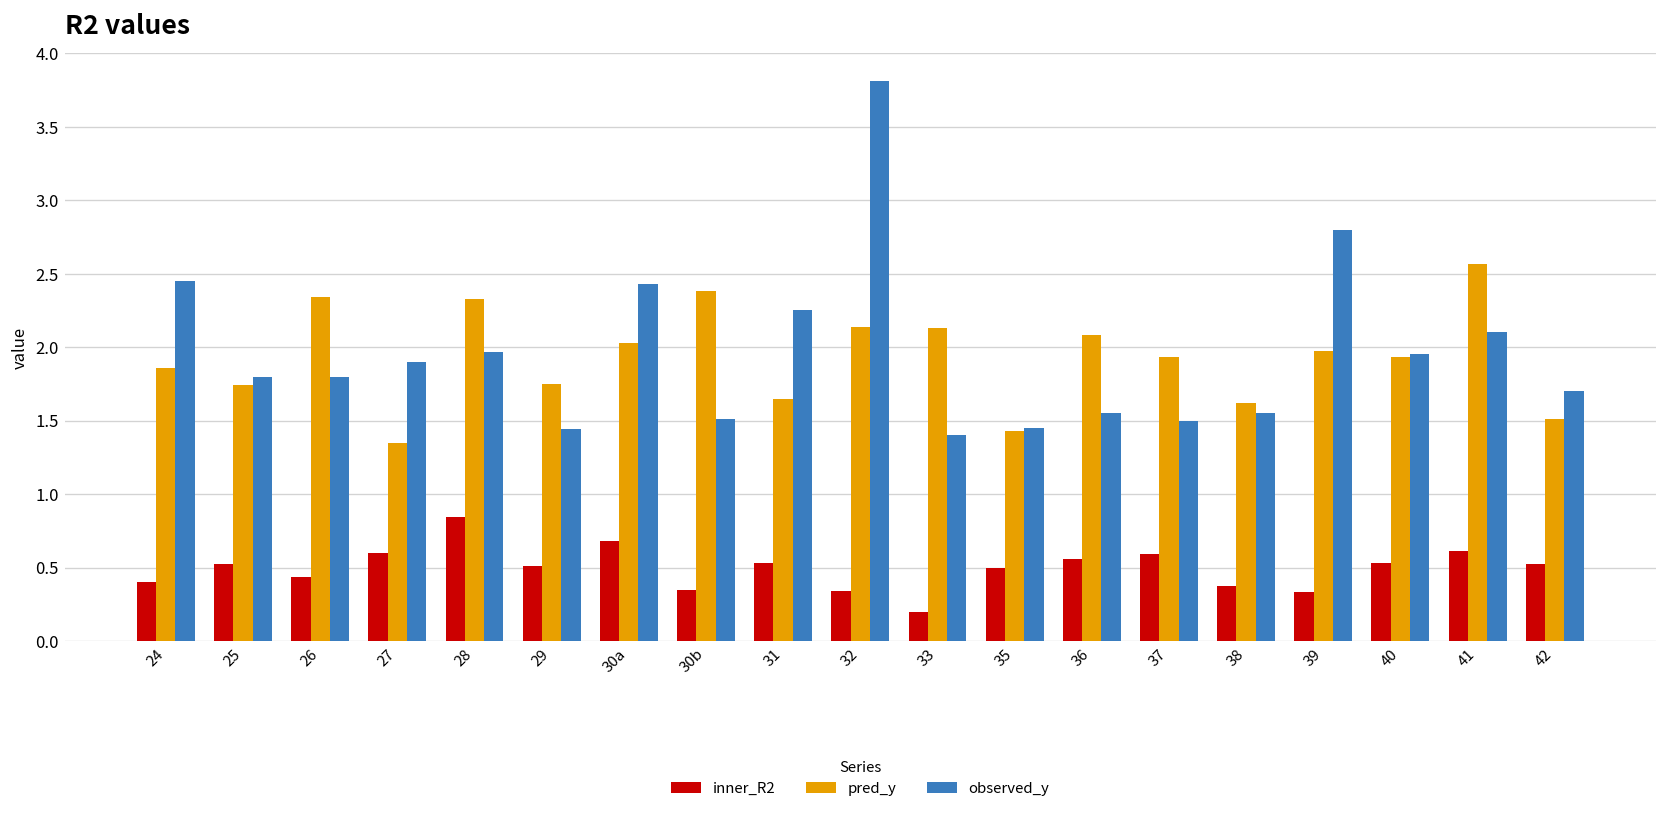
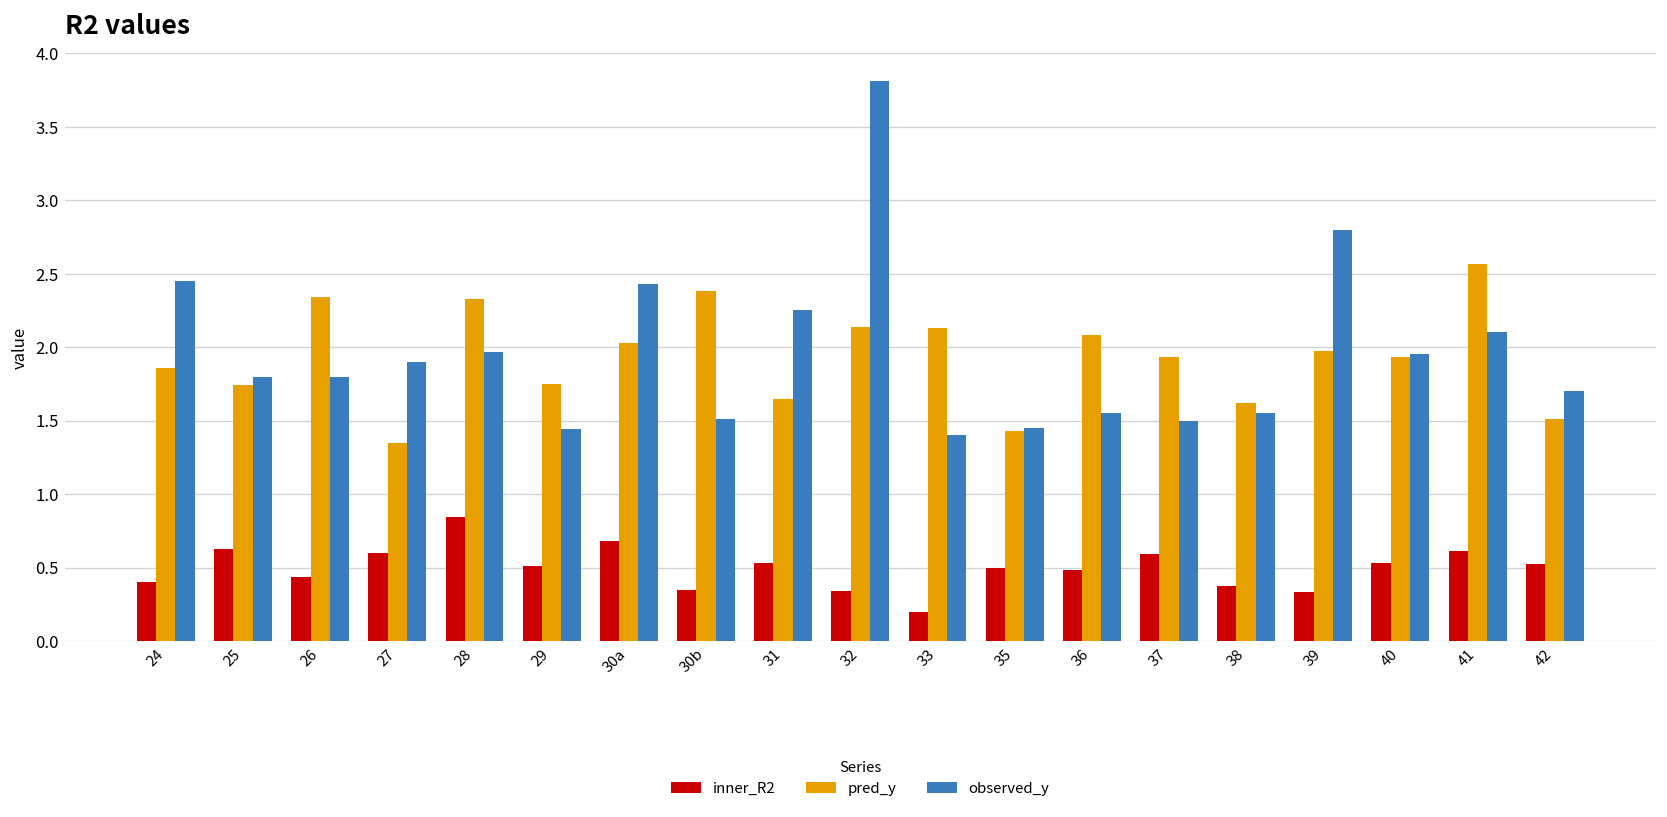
inner_R2, 25: 0.53 -> 0.62
inner_R2, 36: 0.56 -> 0.48
